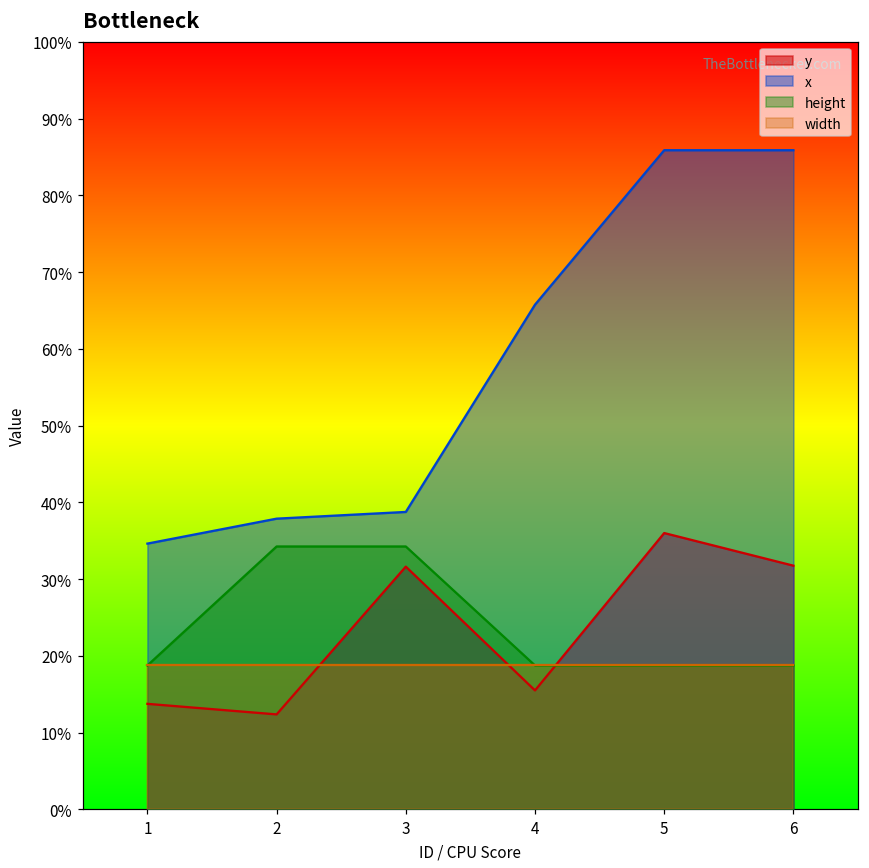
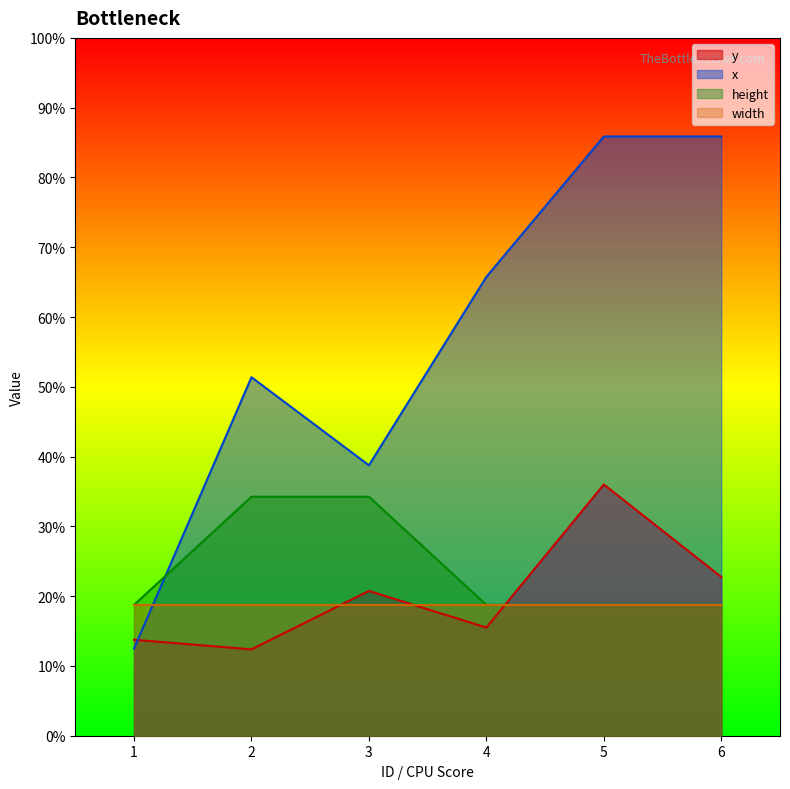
x, 1: 35% -> 13%
x, 2: 38% -> 51%
y, 3: 32% -> 21%
y, 6: 32% -> 23%
